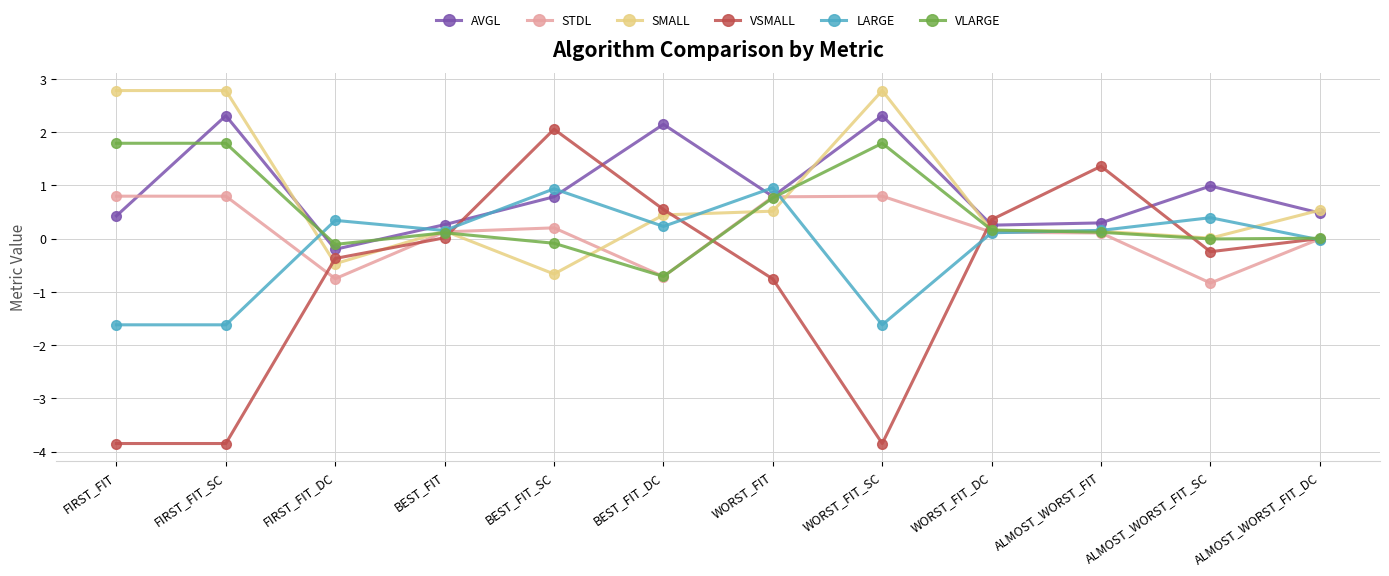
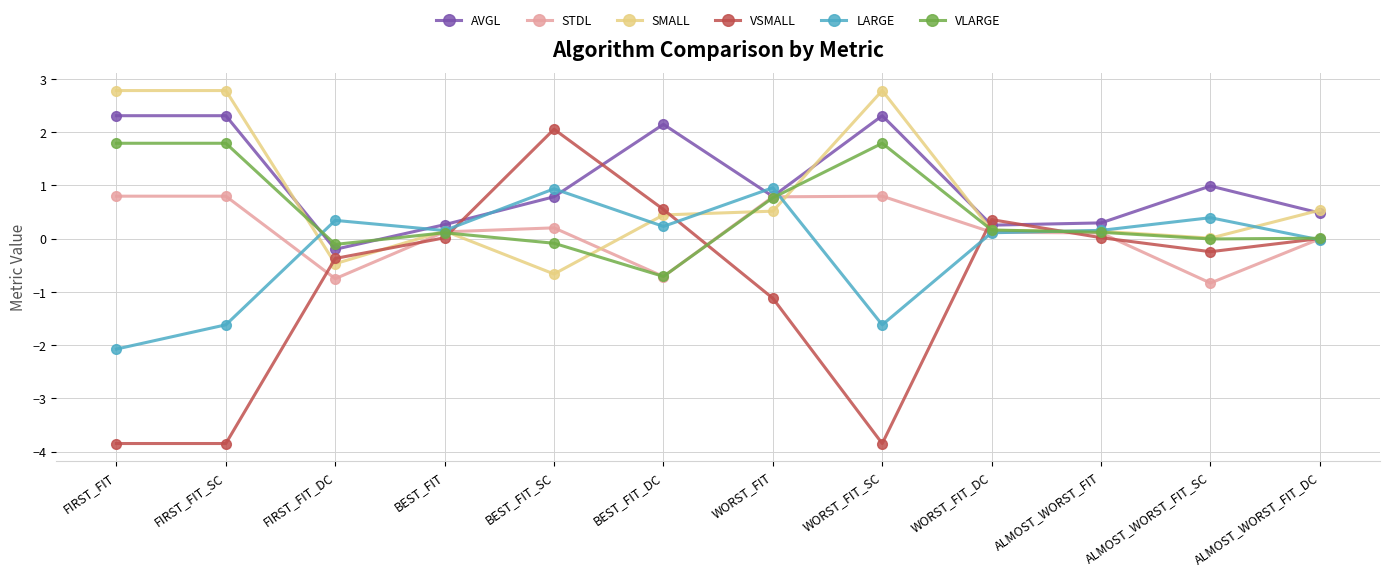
AVGL, FIRST_FIT: 0.4 -> 2.3
LARGE, FIRST_FIT: -1.6 -> -2.1
VSMALL, WORST_FIT: -0.8 -> -1.1
VSMALL, ALMOST_WORST_FIT: 1.4 -> 0.0
